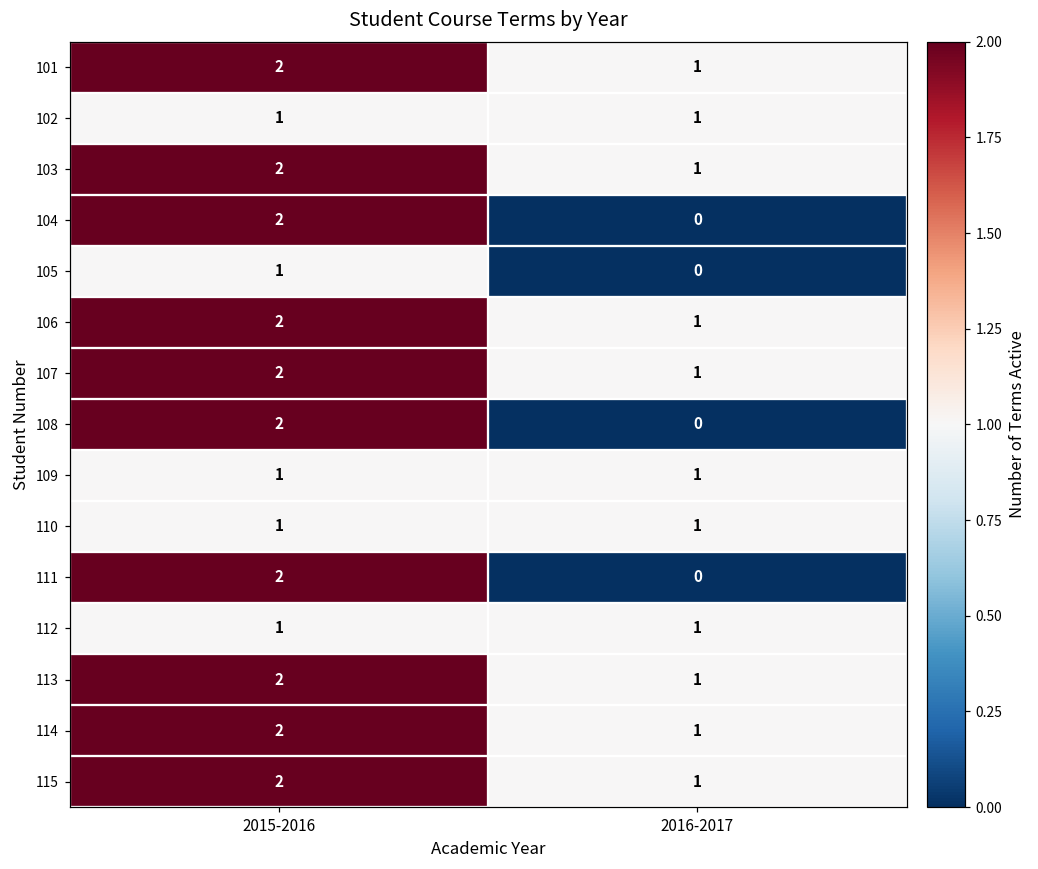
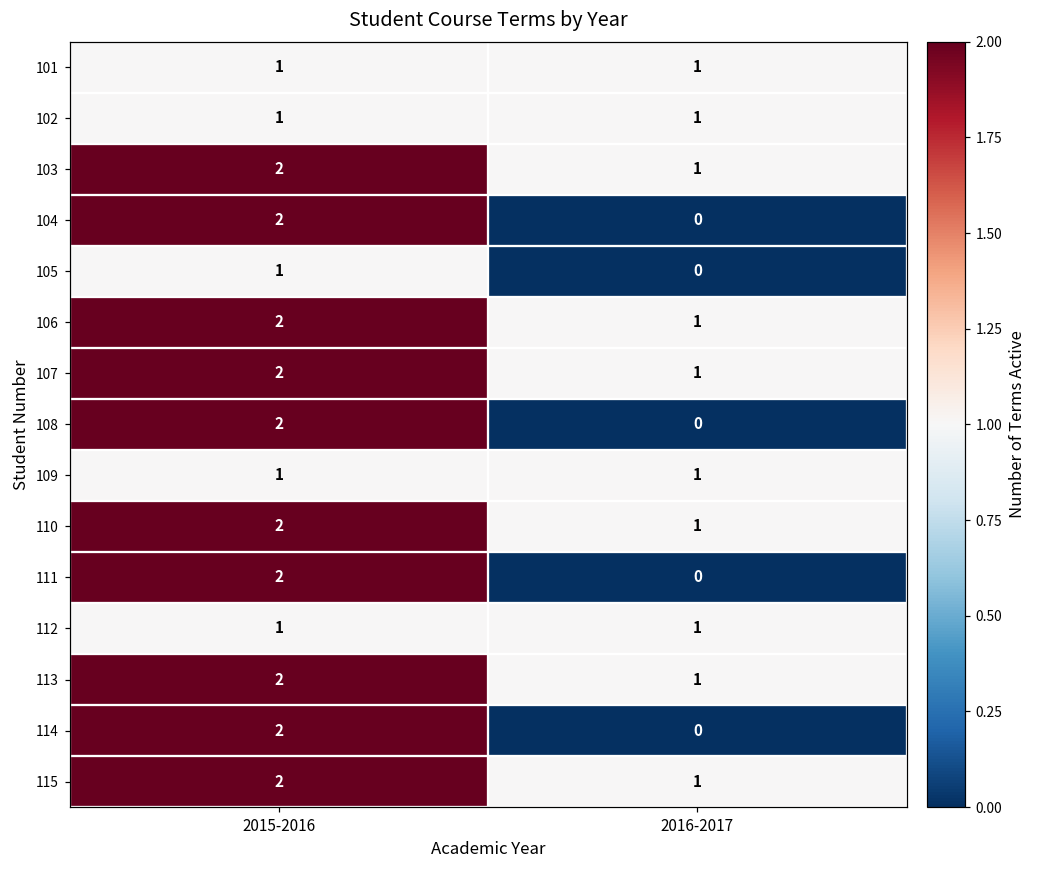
101, 2015-2016: 2 -> 1
110, 2015-2016: 1 -> 2
114, 2016-2017: 1 -> 0
